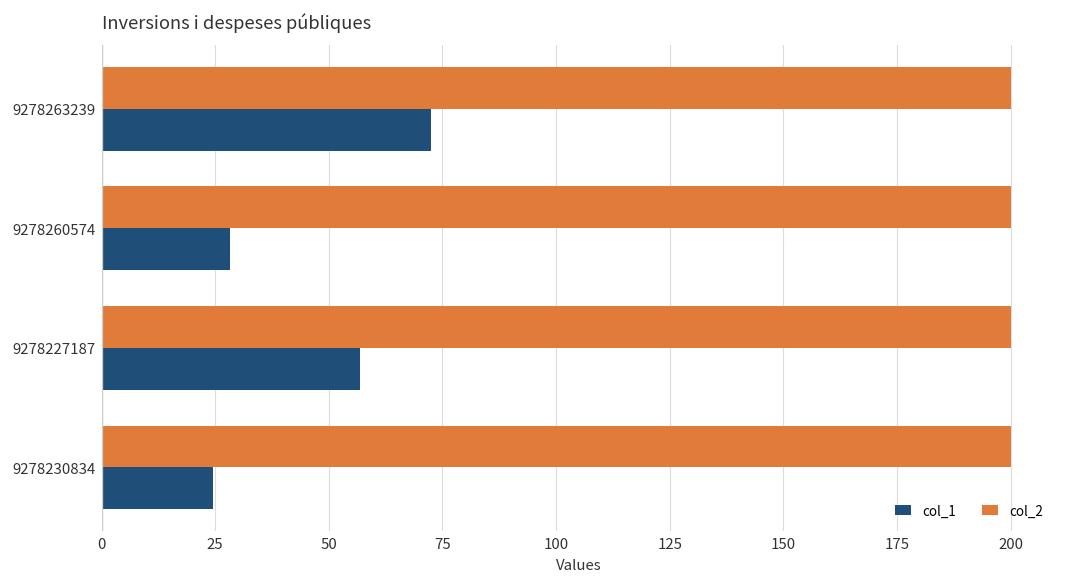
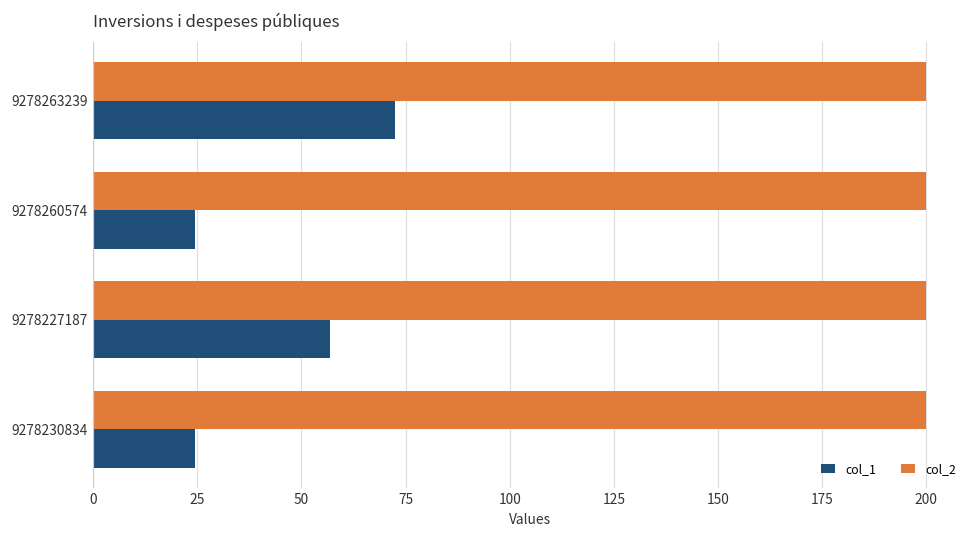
col_1, 9278260574: 28 -> 25
